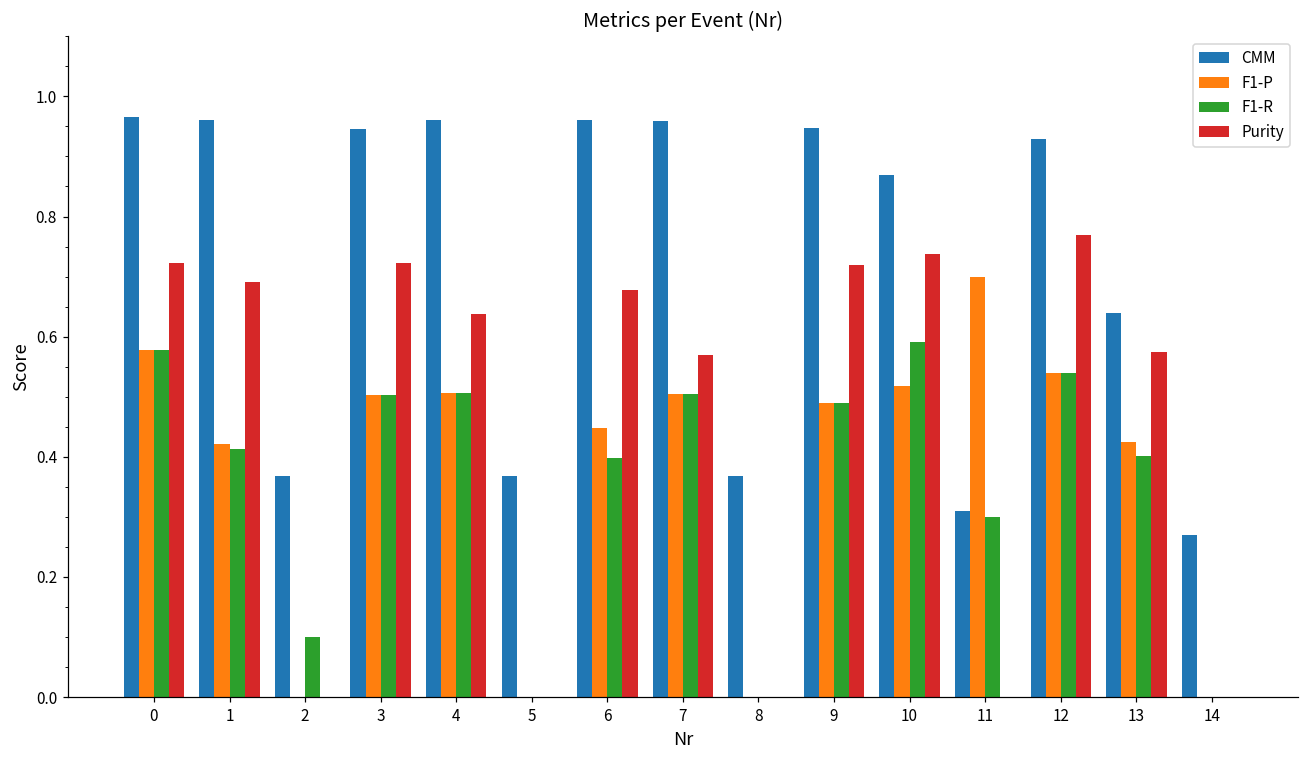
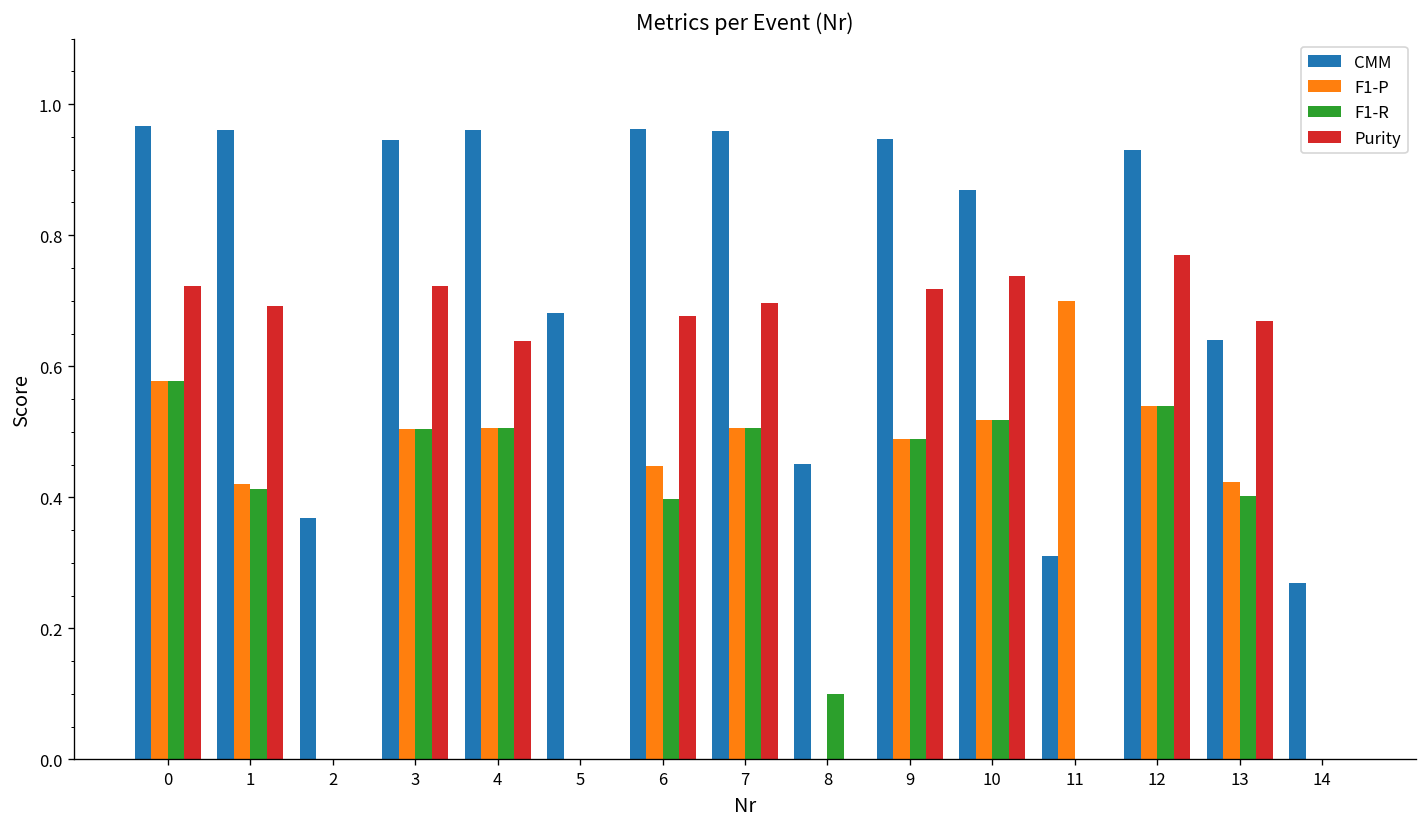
F1-R, 2: 0.1 -> 0.0
CMM, 5: 0.37 -> 0.68
Purity, 7: 0.57 -> 0.70
CMM, 8: 0.37 -> 0.45
F1-R, 8: 0.0 -> 0.1
F1-R, 10: 0.59 -> 0.52
F1-R, 11: 0.3 -> 0.0
Purity, 13: 0.58 -> 0.67
